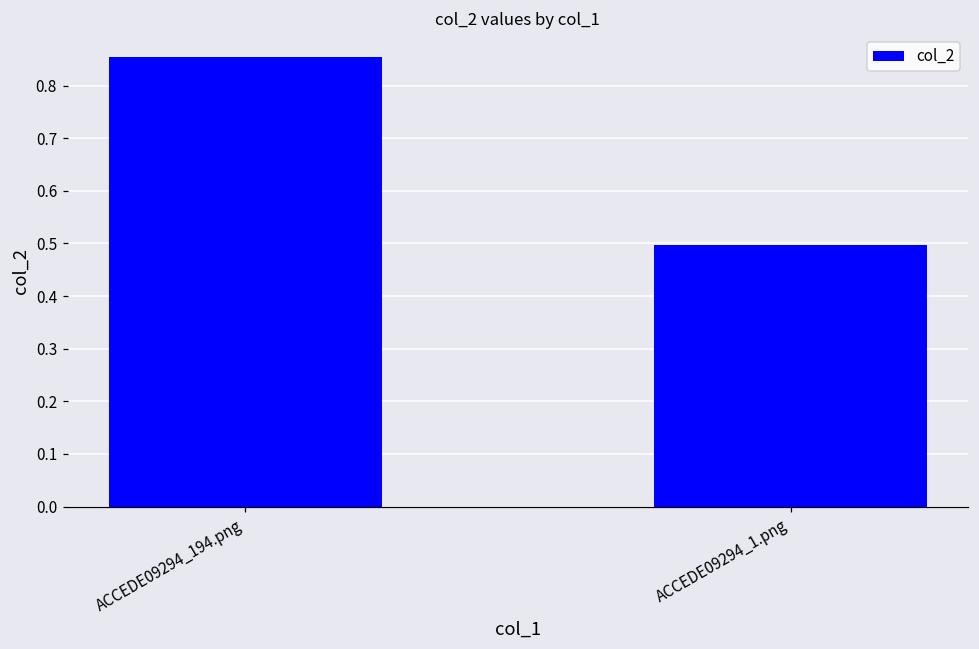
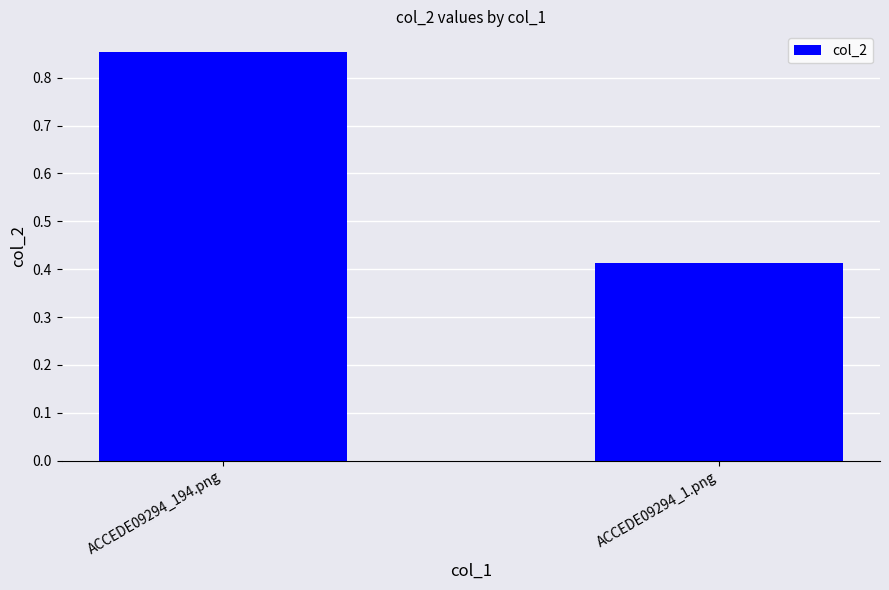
ACCEDE09294_1.png: 0.50 -> 0.41
